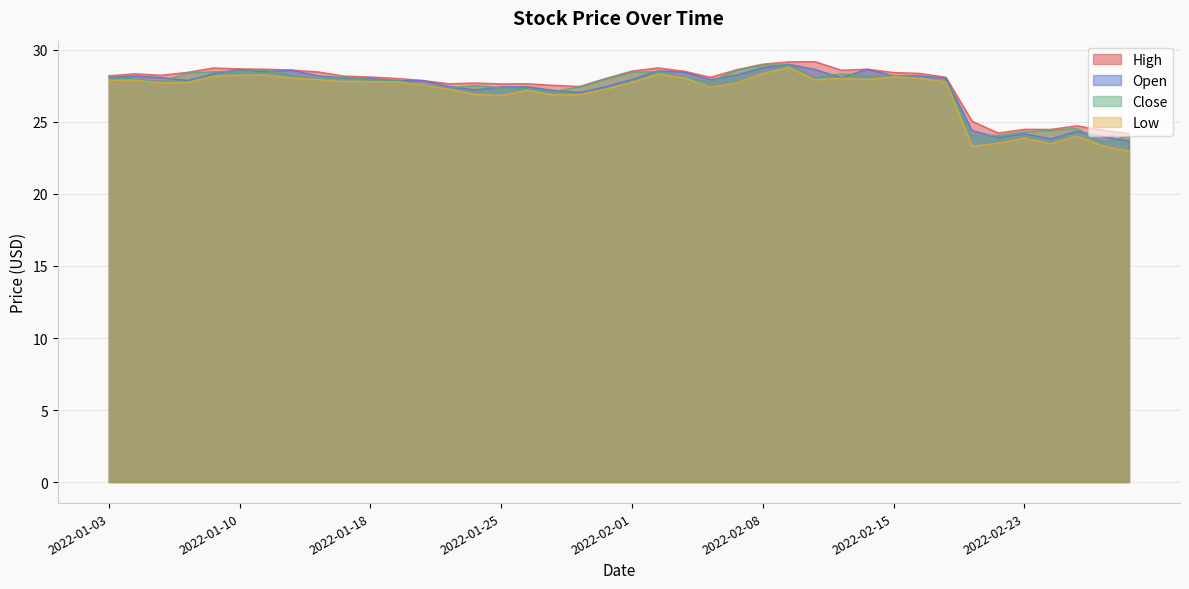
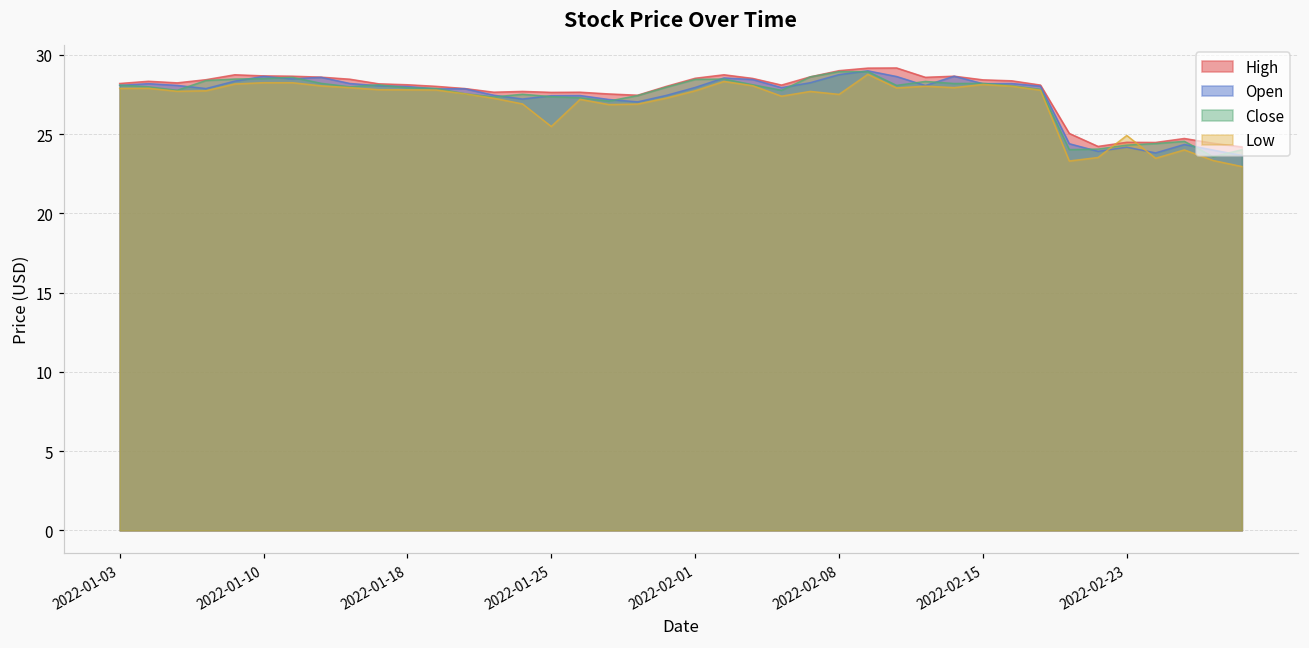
Low, 2022-01-25: 26.8 -> 25.5
Low, 2022-02-08: 28.4 -> 27.5
Low, 2022-02-23: 23.9 -> 24.9
